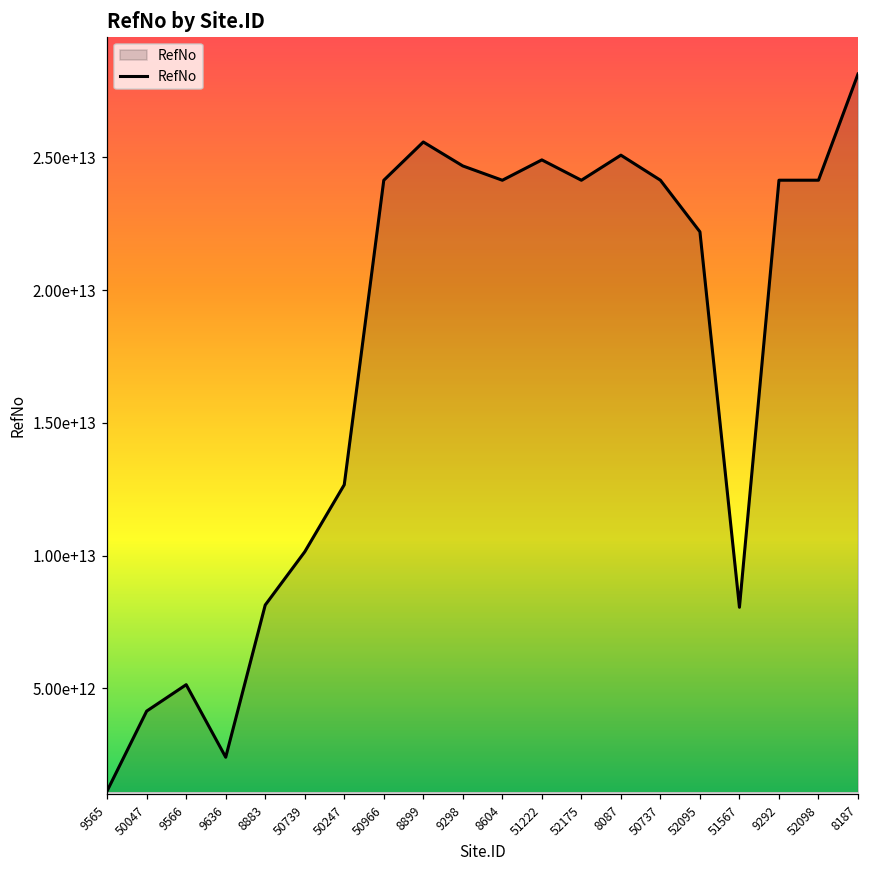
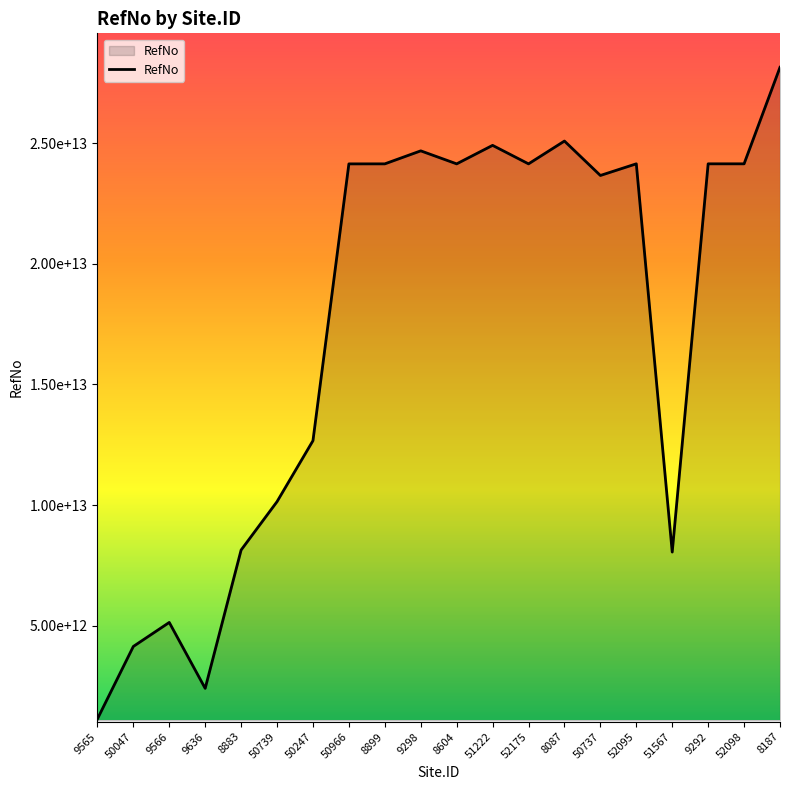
8899: 25600000000000 -> 24100000000000
50737: 24100000000000 -> 23700000000000
52095: 22200000000000 -> 24100000000000
